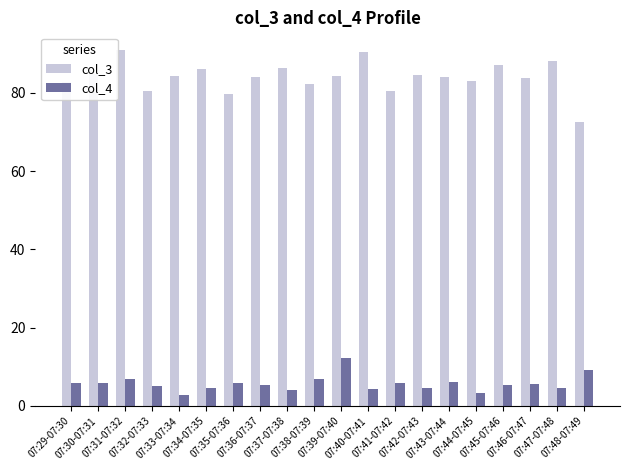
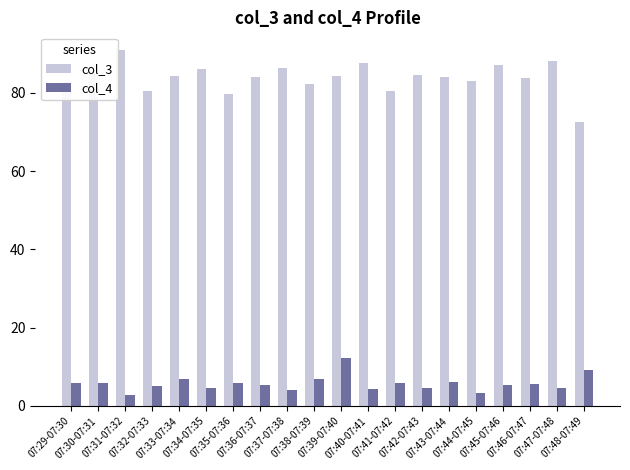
col_4, 07:31-07:32: 7 -> 3
col_4, 07:33-07:34: 3 -> 7
col_3, 07:40-07:41: 91 -> 88
